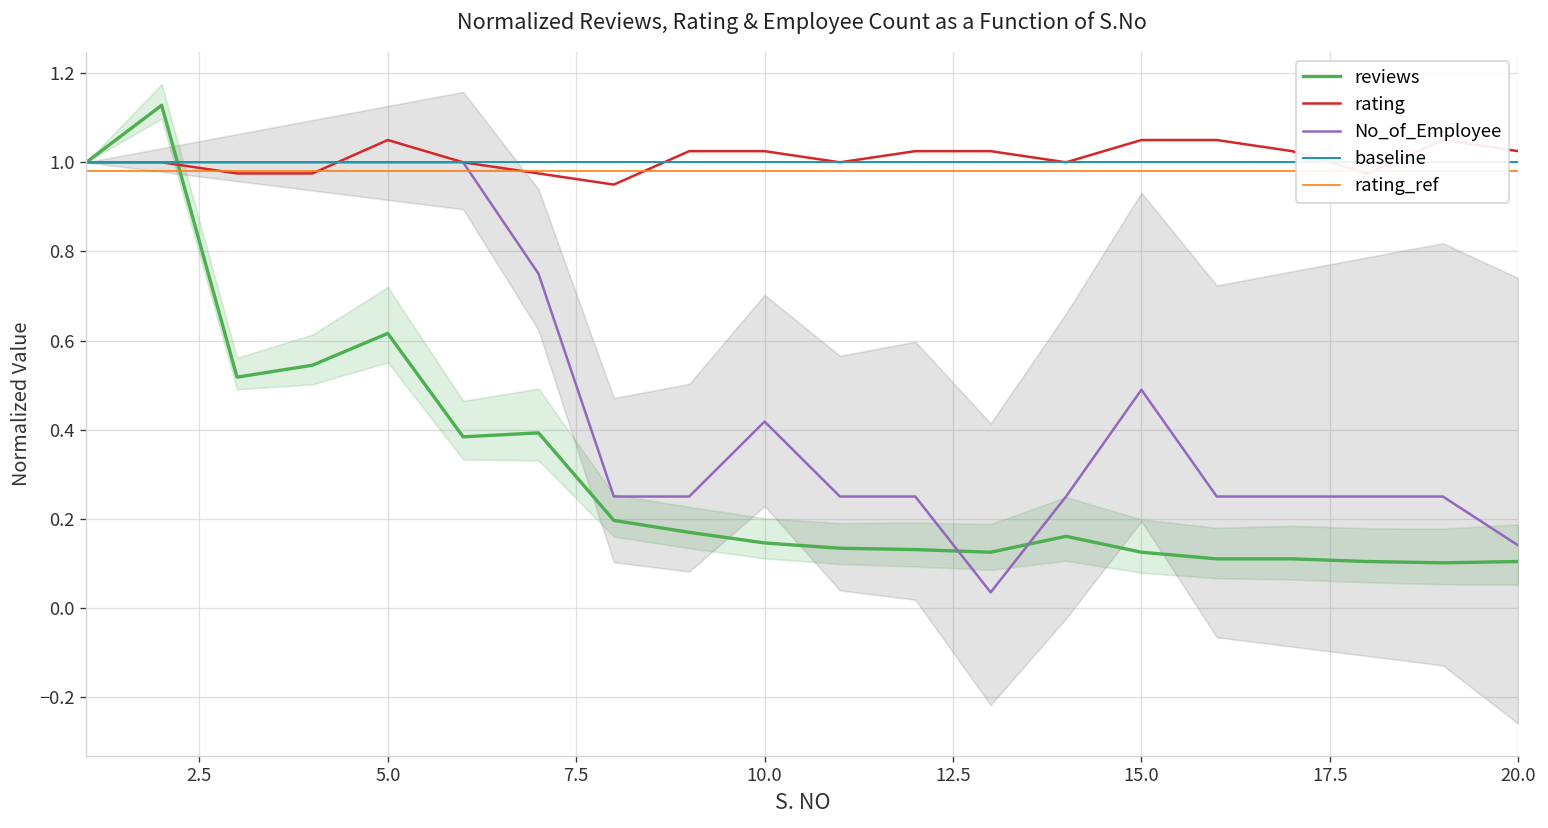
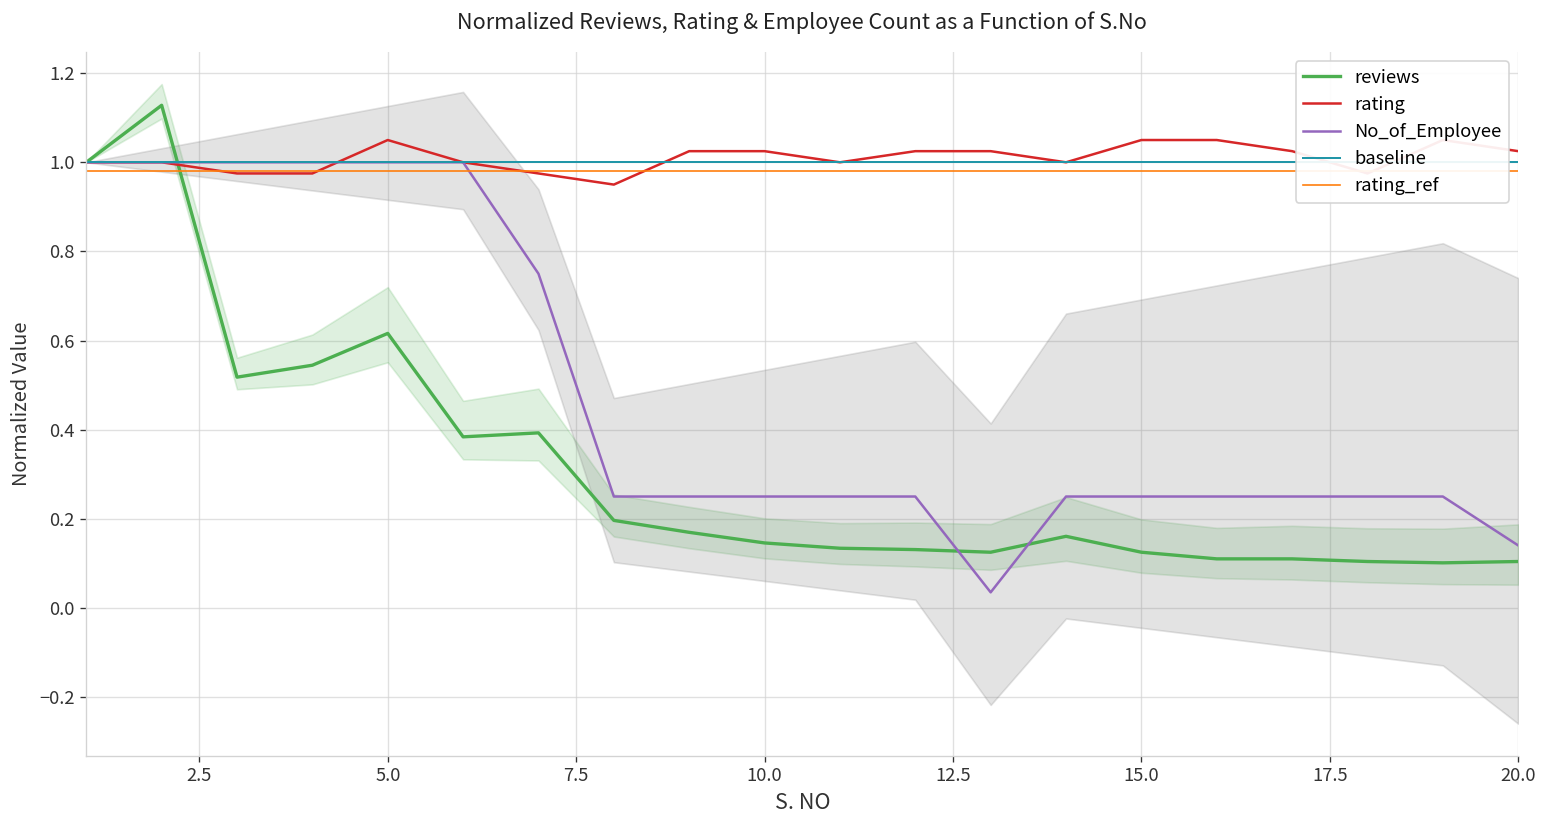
No_of_Employee, 10.0: 0.42 -> 0.25
No_of_Employee, 15.0: 0.49 -> 0.25
